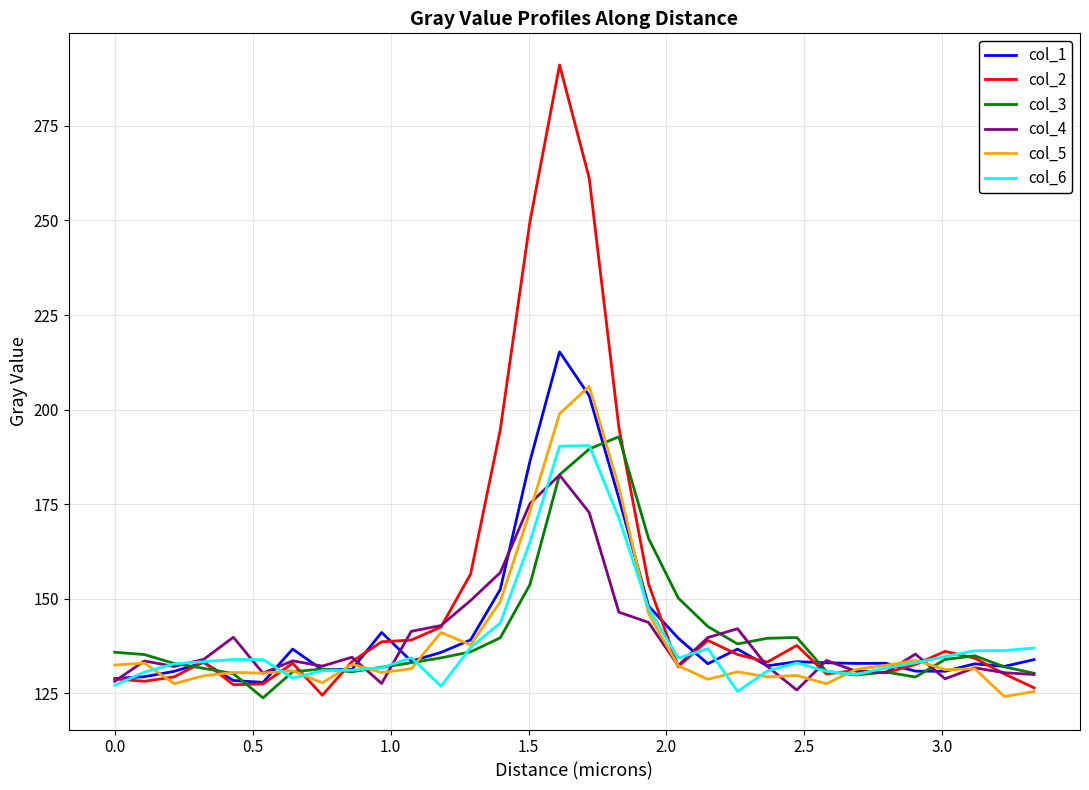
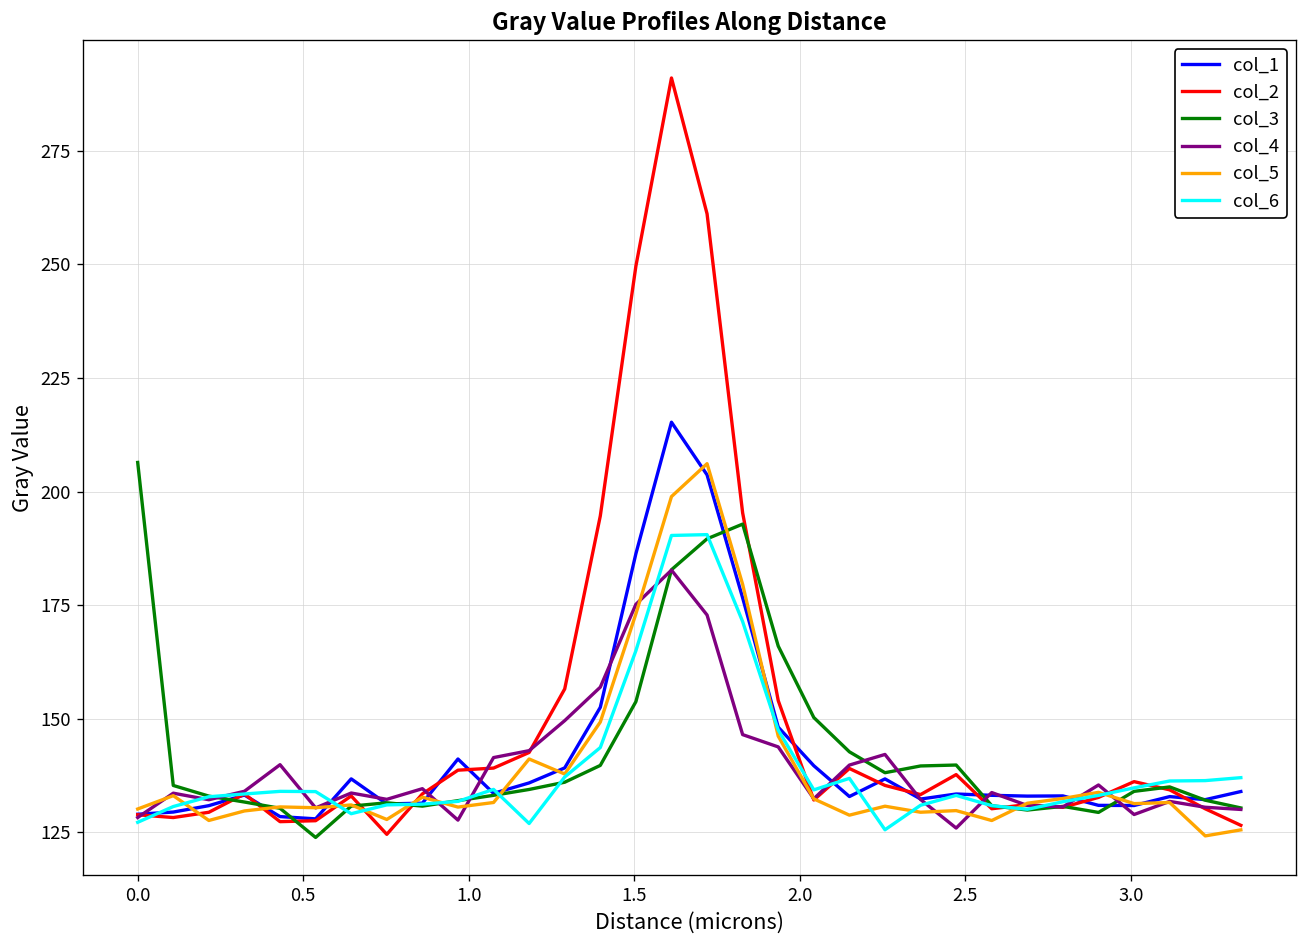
col_3, 0.0: 136 -> 206
col_5, 0.0: 133 -> 130
